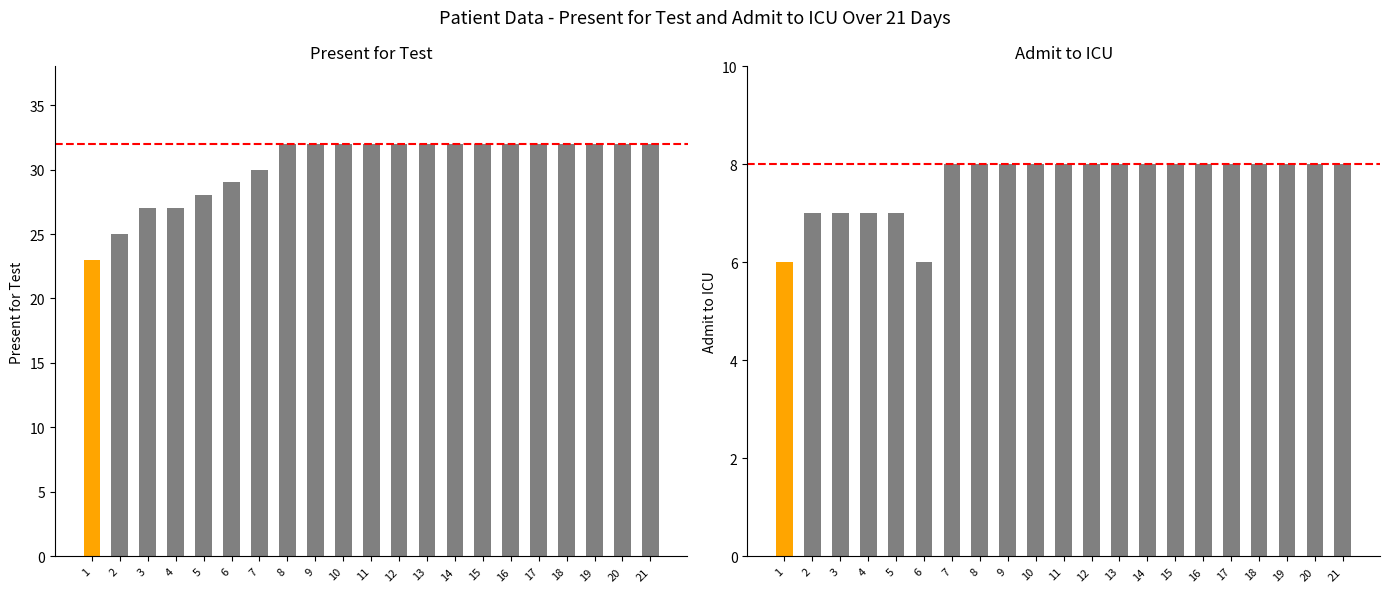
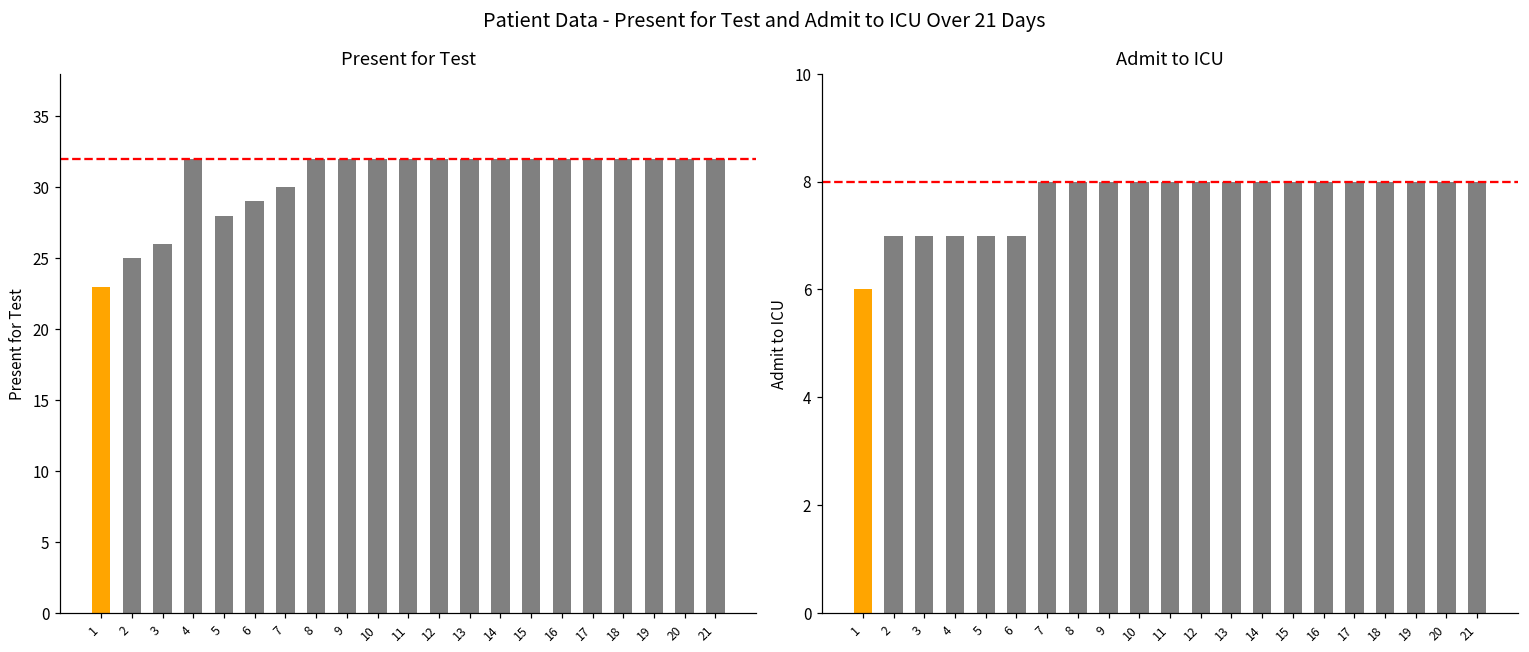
Present for Test, 3: 27 -> 26
Present for Test, 4: 27 -> 32
Admit to ICU, 6: 6 -> 7
